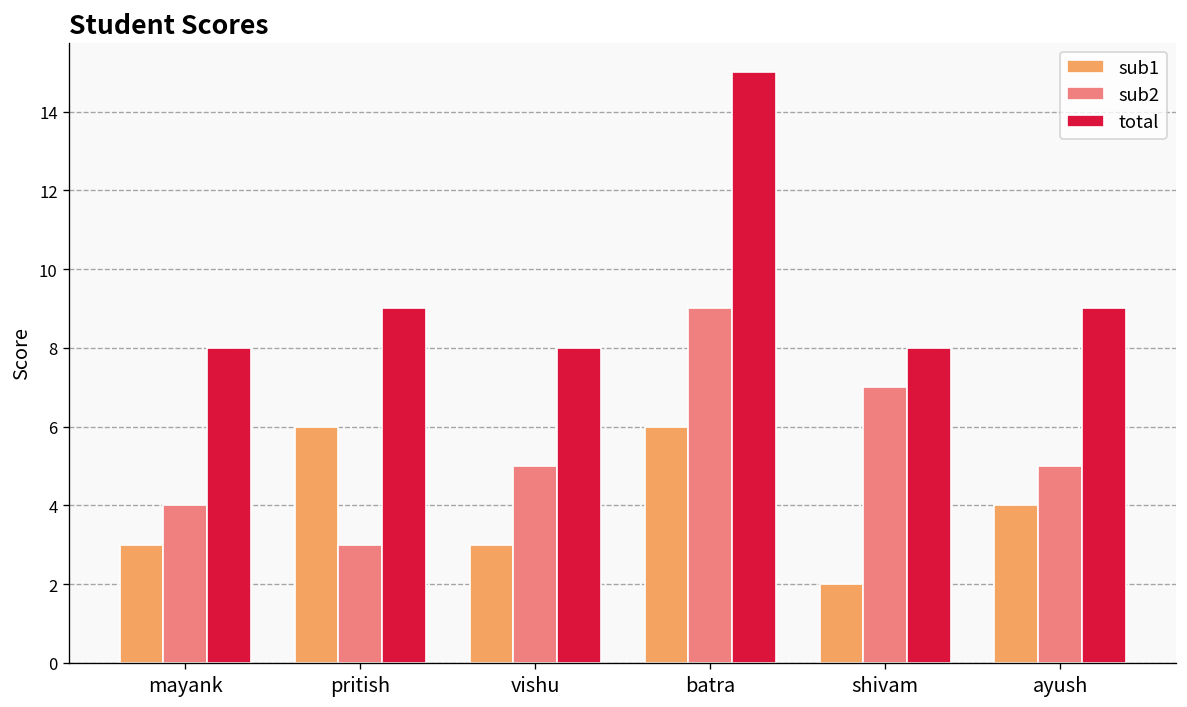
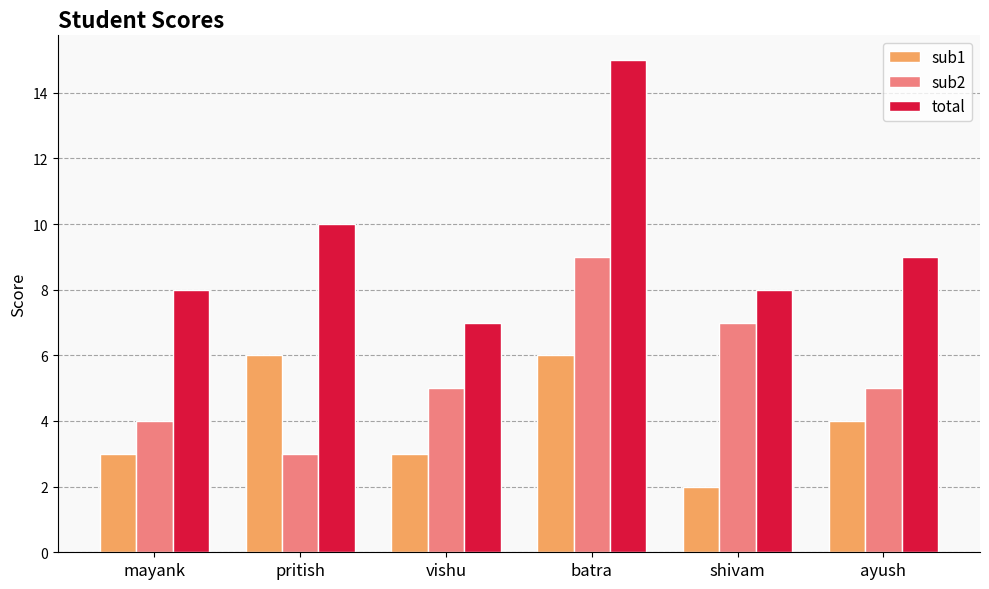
total, pritish: 9 -> 10
total, vishu: 8 -> 7
